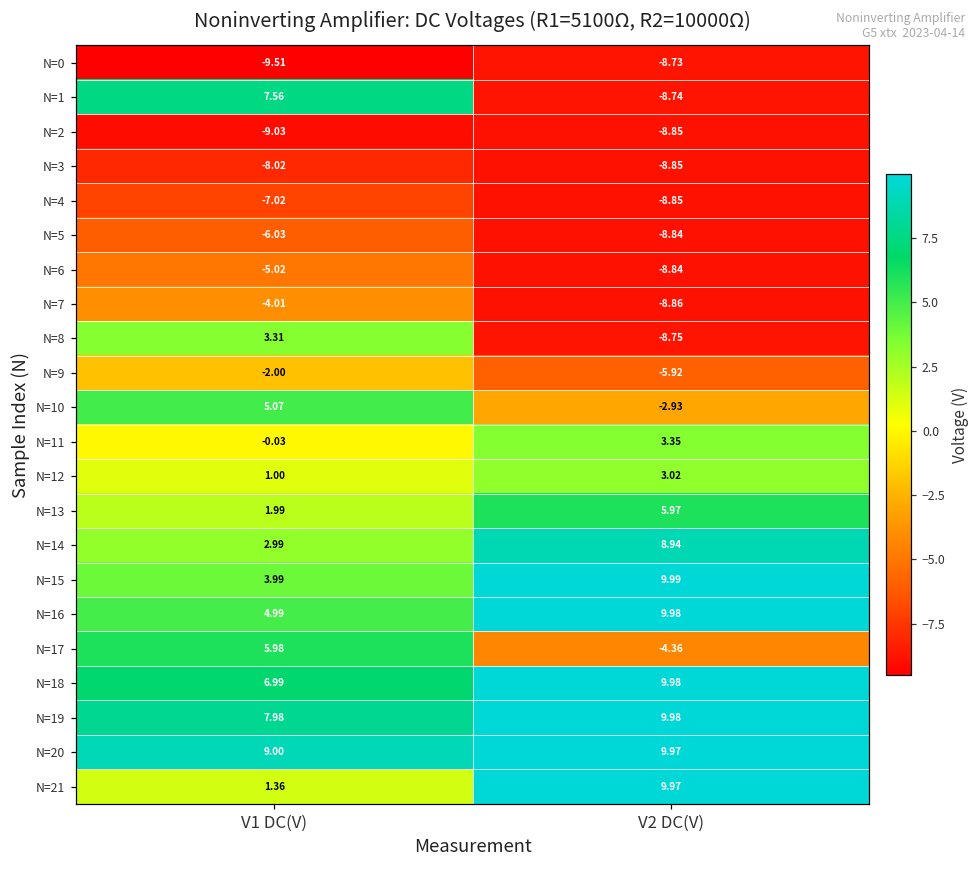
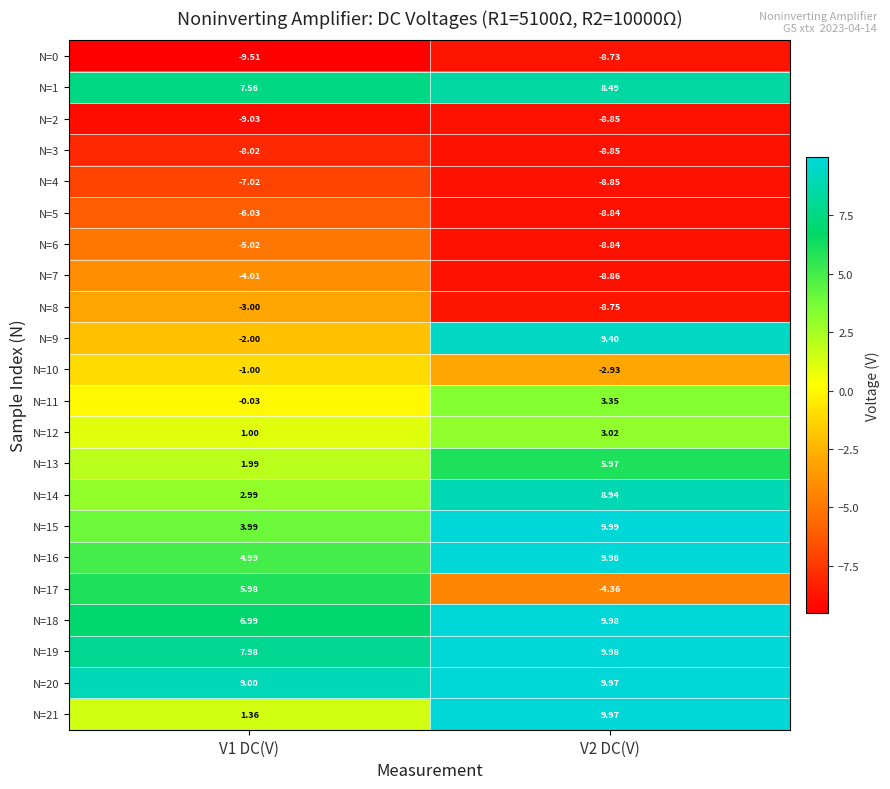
N=1, V2 DC(V): -8.74 -> 8.49
N=8, V1 DC(V): 3.31 -> -3.00
N=9, V2 DC(V): -5.92 -> 9.40
N=10, V1 DC(V): 5.07 -> -1.00
